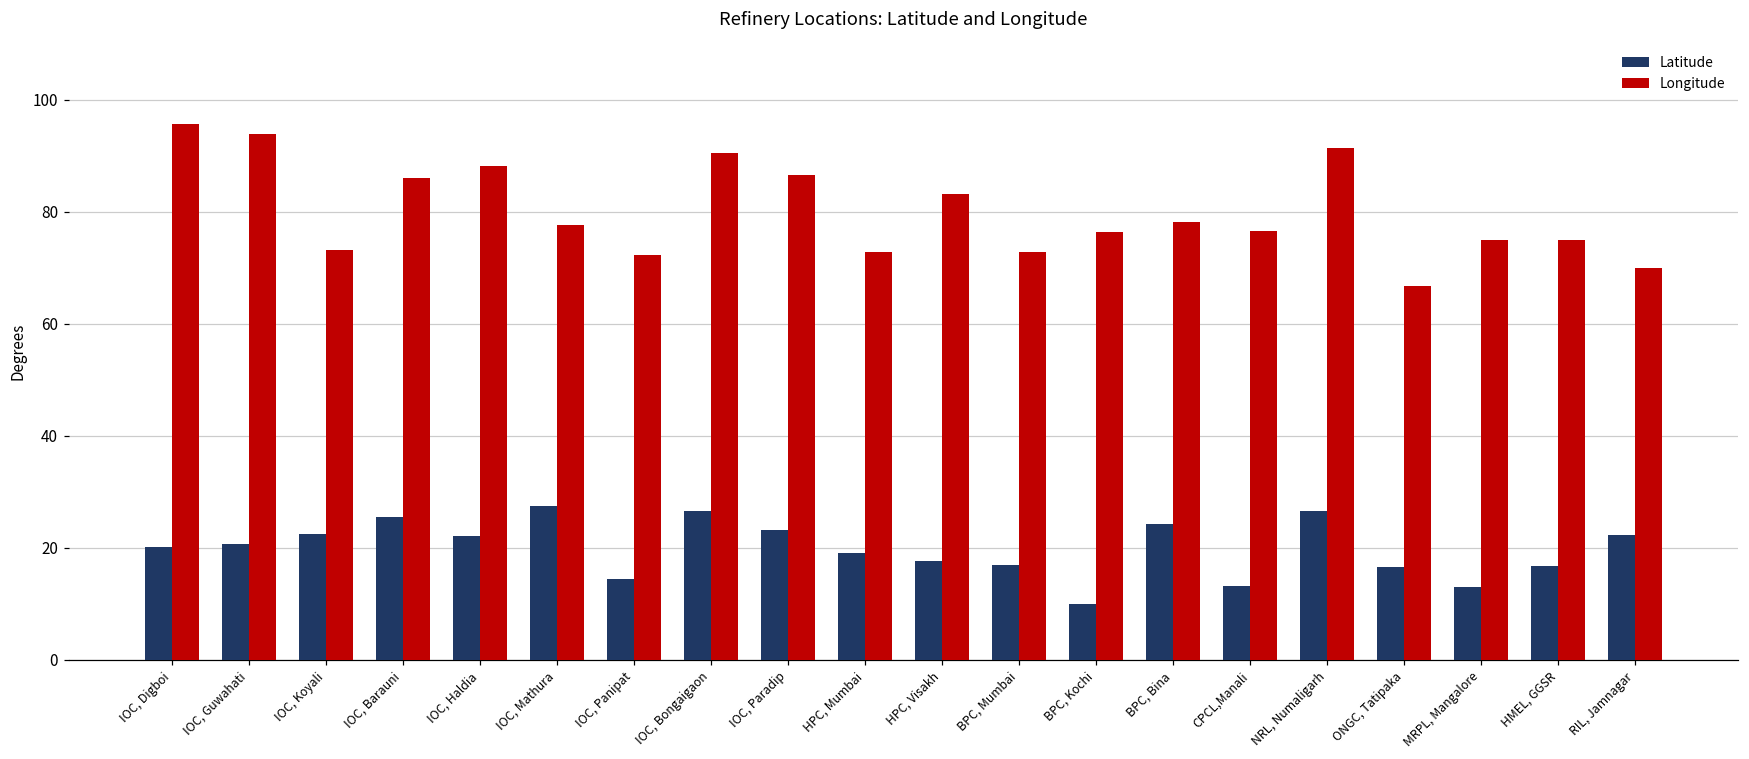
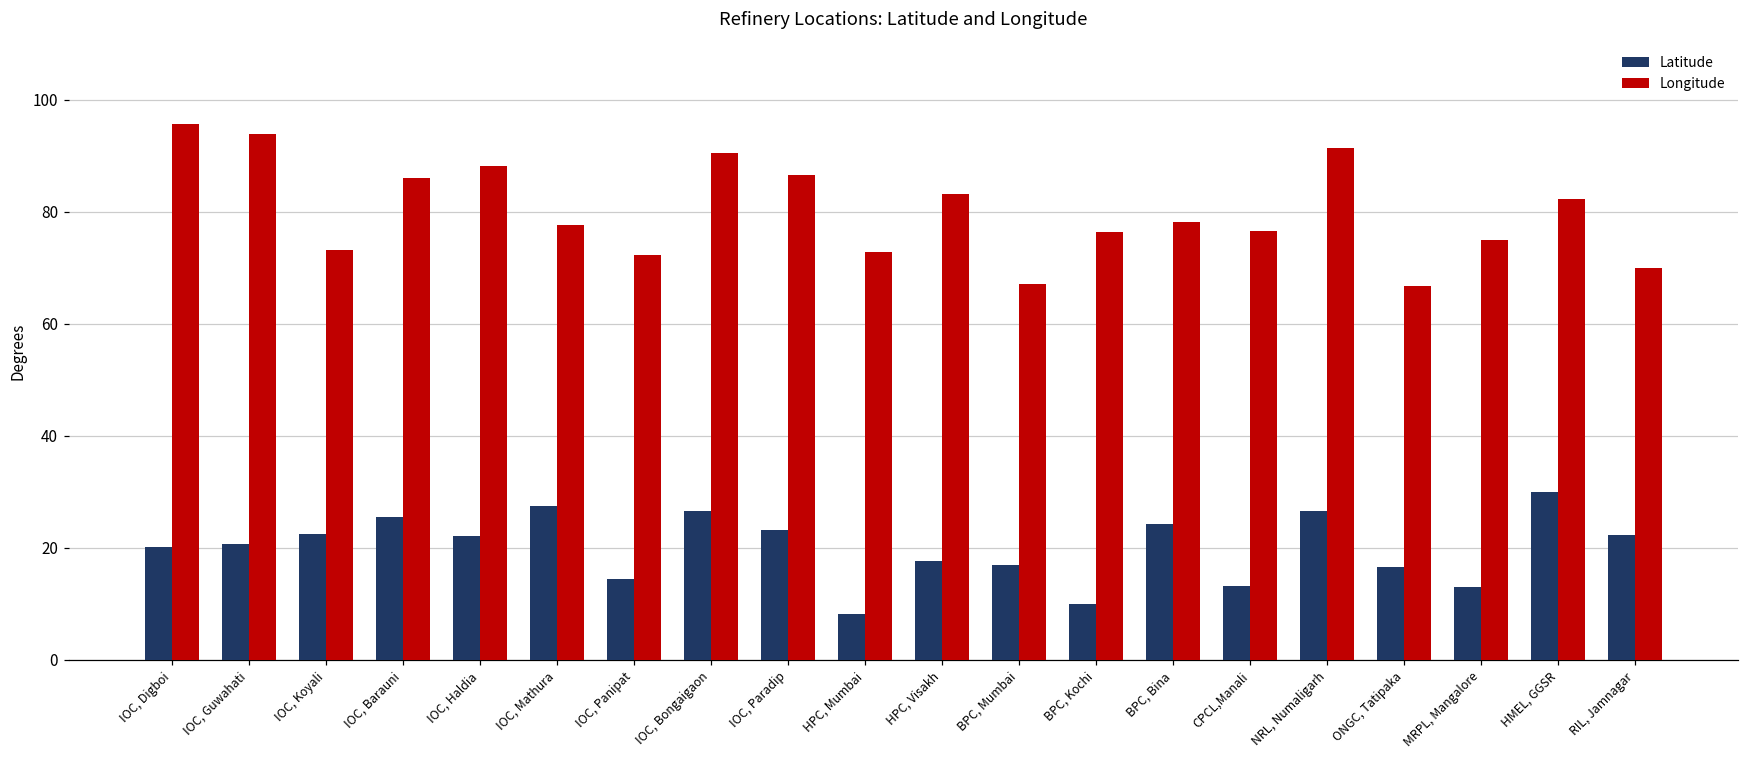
Latitude, HPC, Mumbai: 19 -> 8
Longitude, BPC, Mumbai: 73 -> 67
Latitude, HMEL, GGSR: 17 -> 30
Longitude, HMEL, GGSR: 75 -> 82
